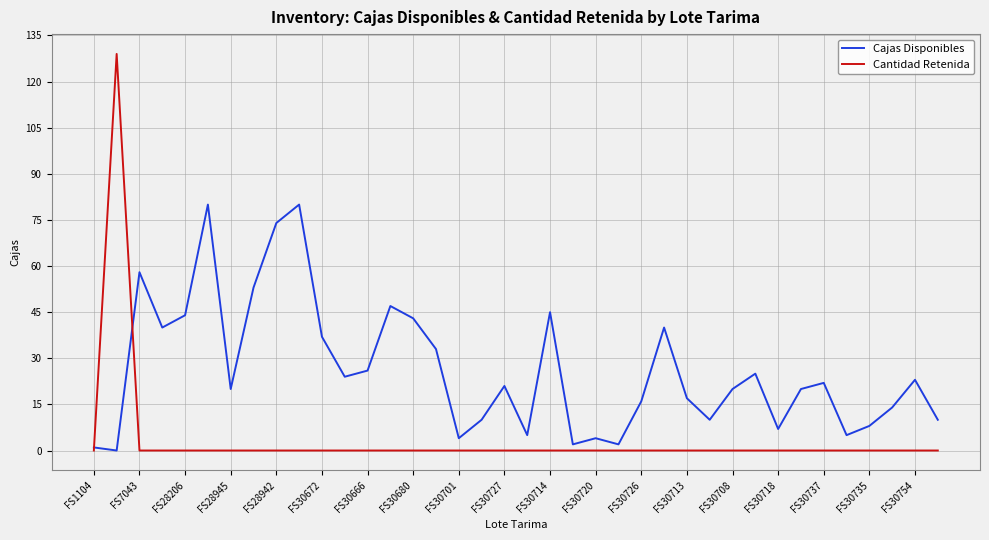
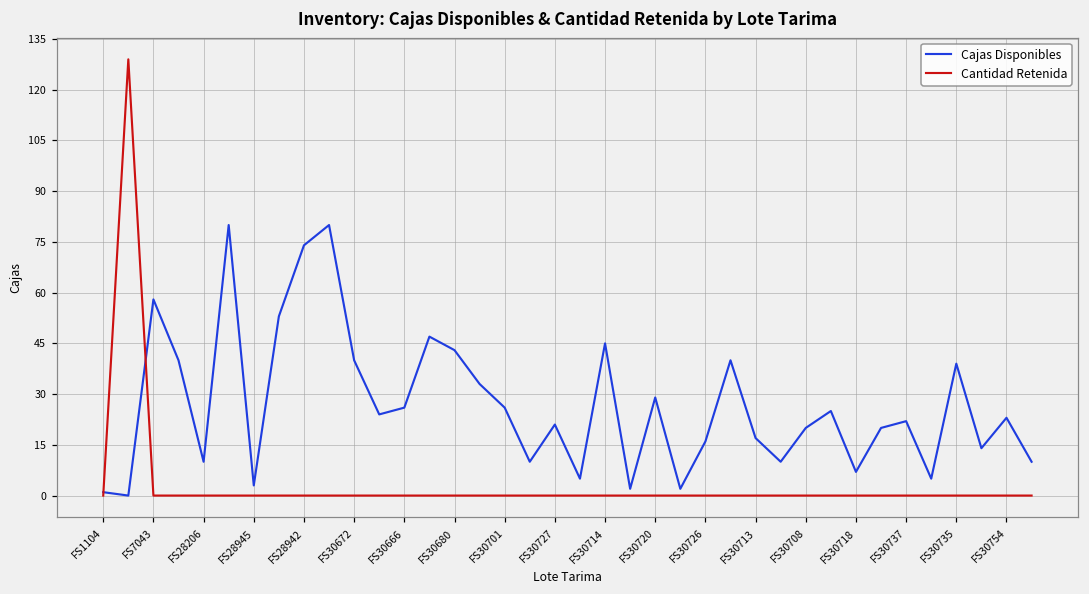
Cajas Disponibles, FS28206: 44 -> 10
Cajas Disponibles, FS28945: 20 -> 3
Cajas Disponibles, FS30672: 37 -> 40
Cajas Disponibles, FS30701: 4 -> 26
Cajas Disponibles, FS30720: 4 -> 29
Cajas Disponibles, FS30735: 8 -> 39
